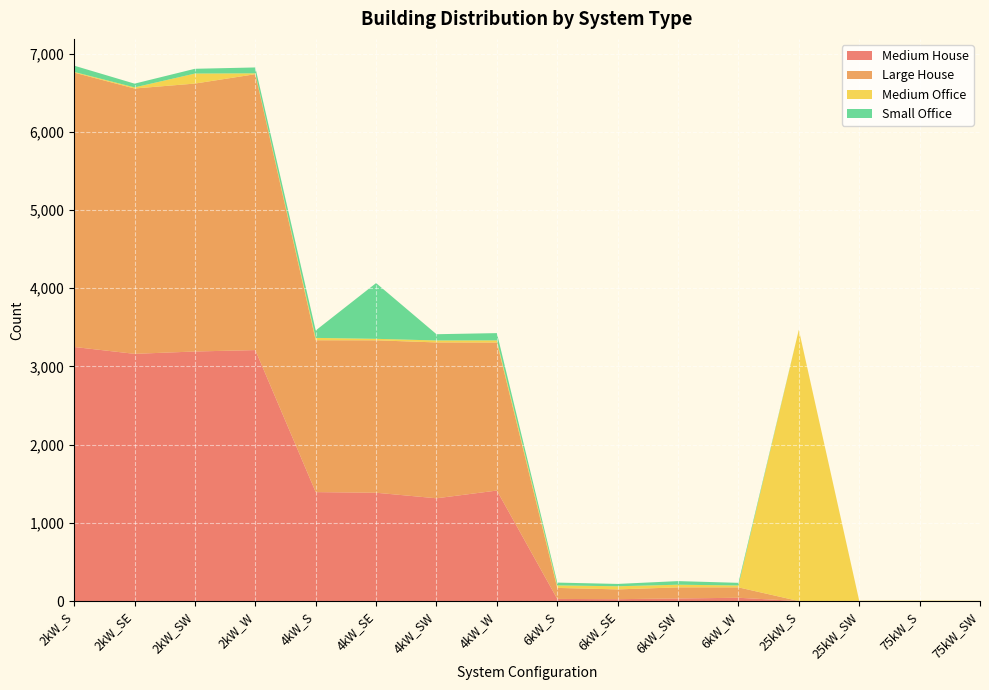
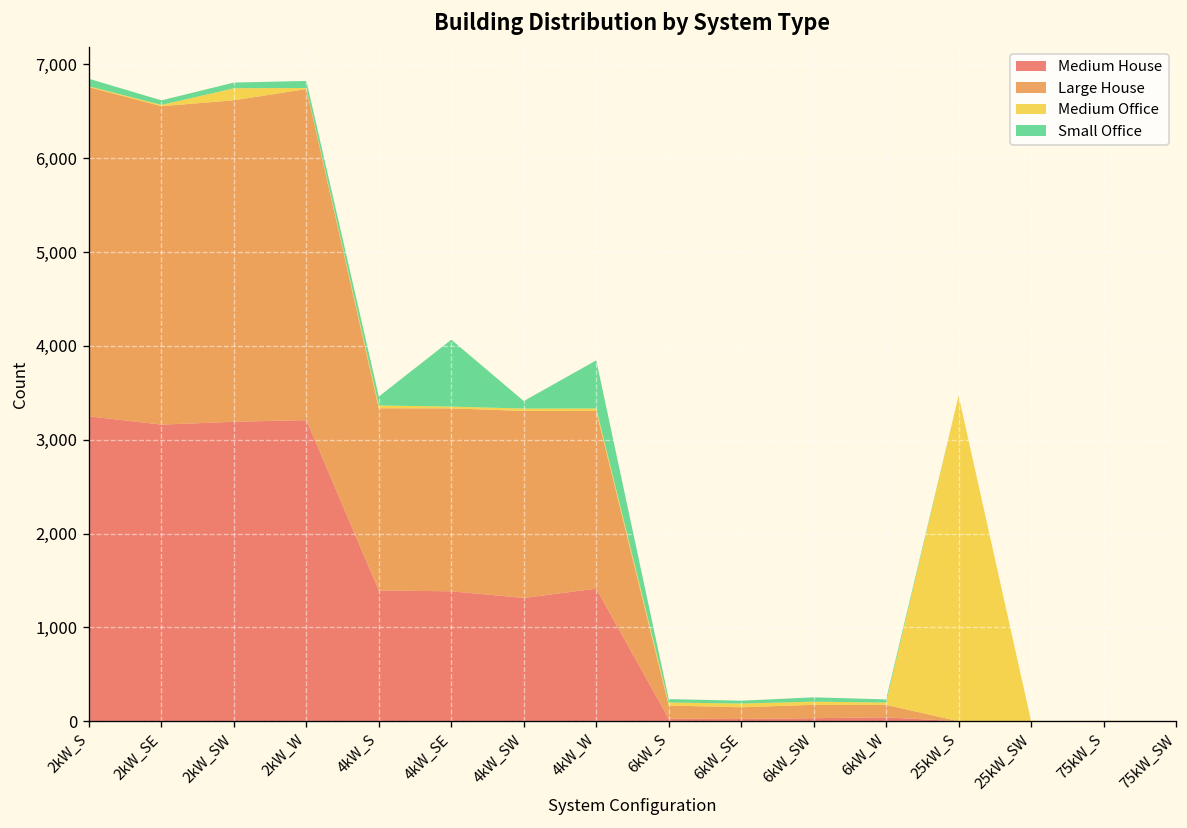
Small Office, 4kW_W: 100 -> 500
